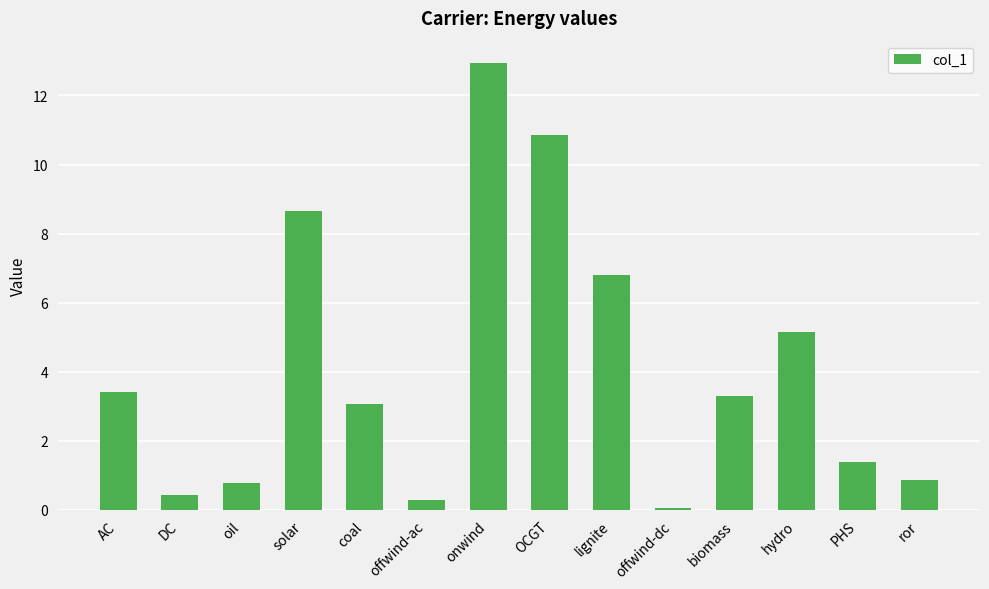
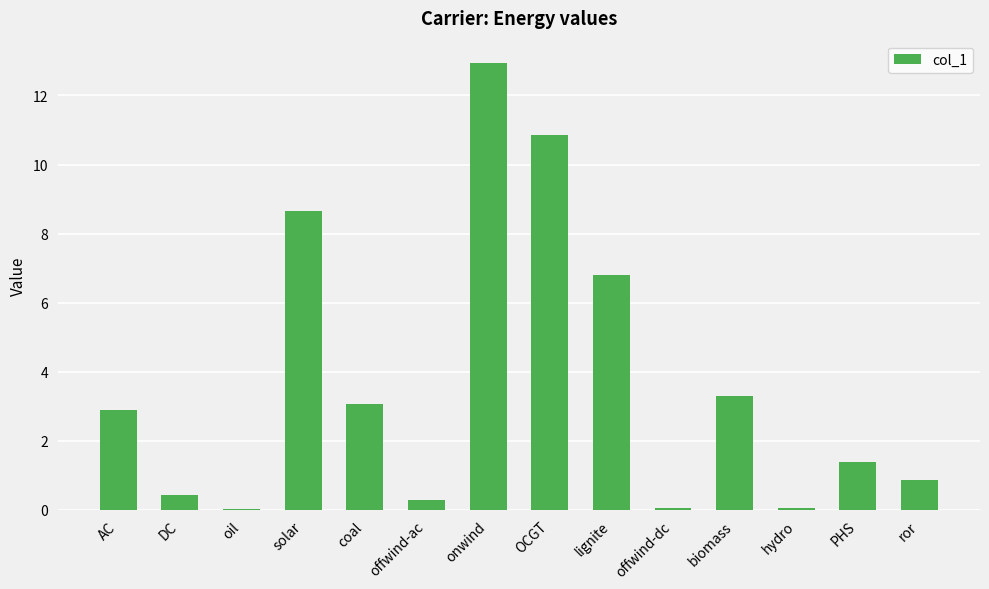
AC: 3.4 -> 2.9
oil: 0.8 -> 0.0
hydro: 5.2 -> 0.1
